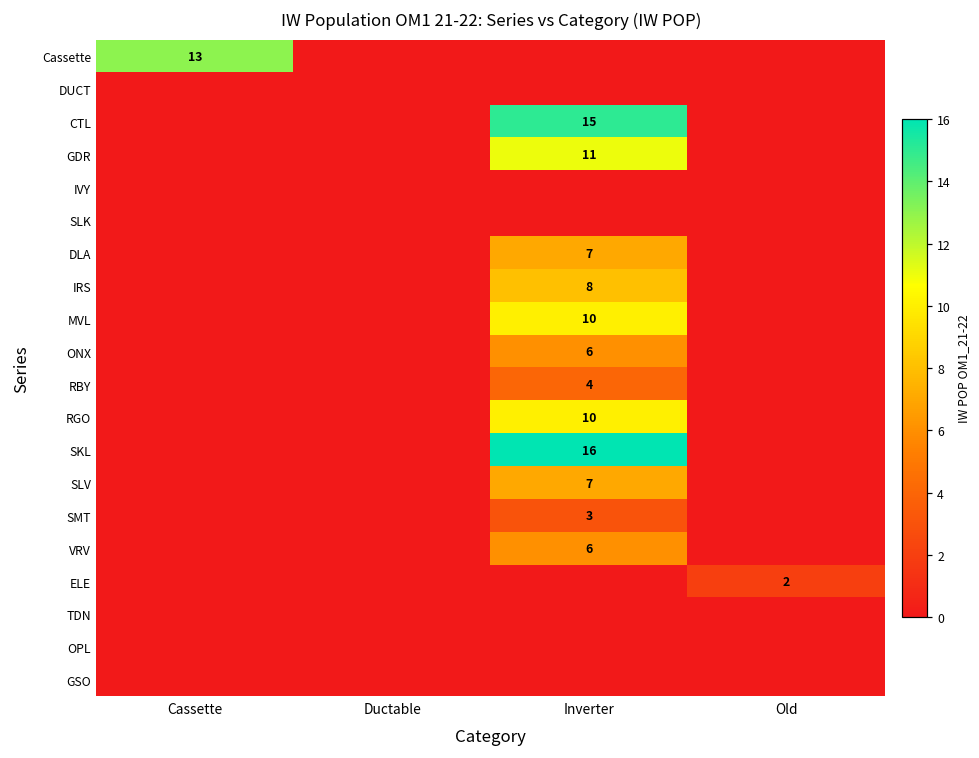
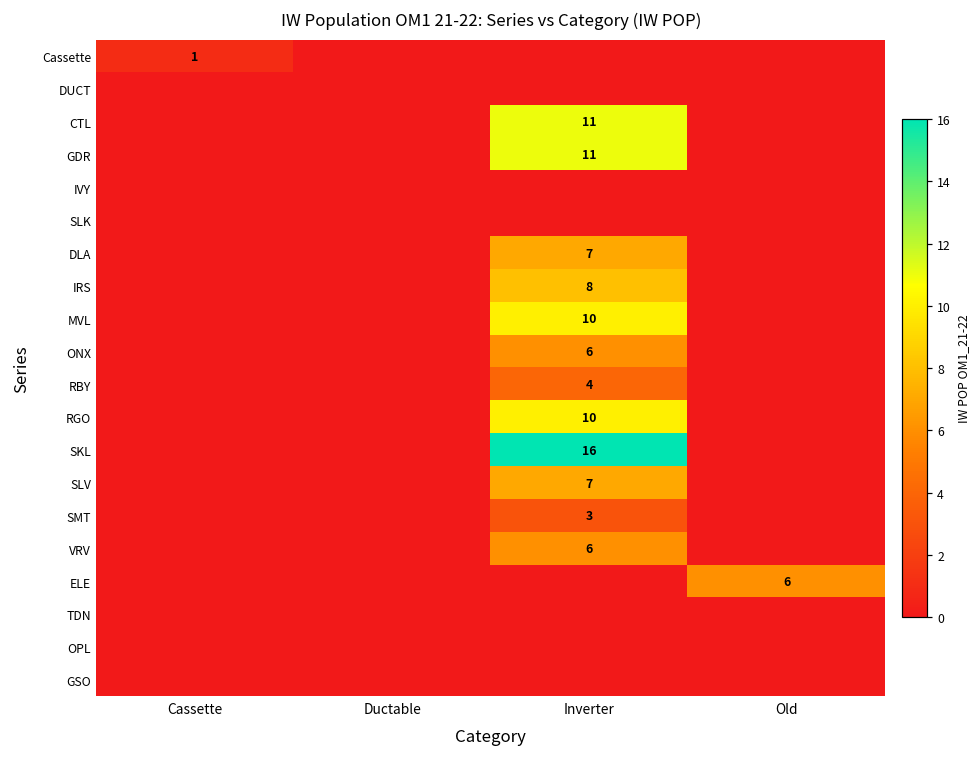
Cassette, Cassette: 13 -> 1
CTL, Inverter: 15 -> 11
ELE, Old: 2 -> 6
